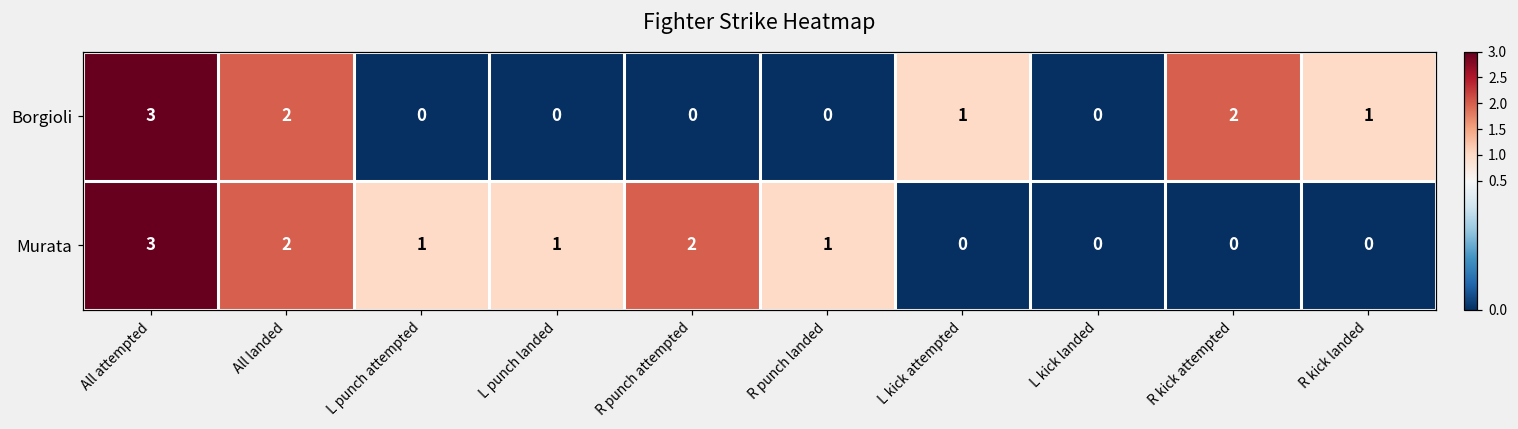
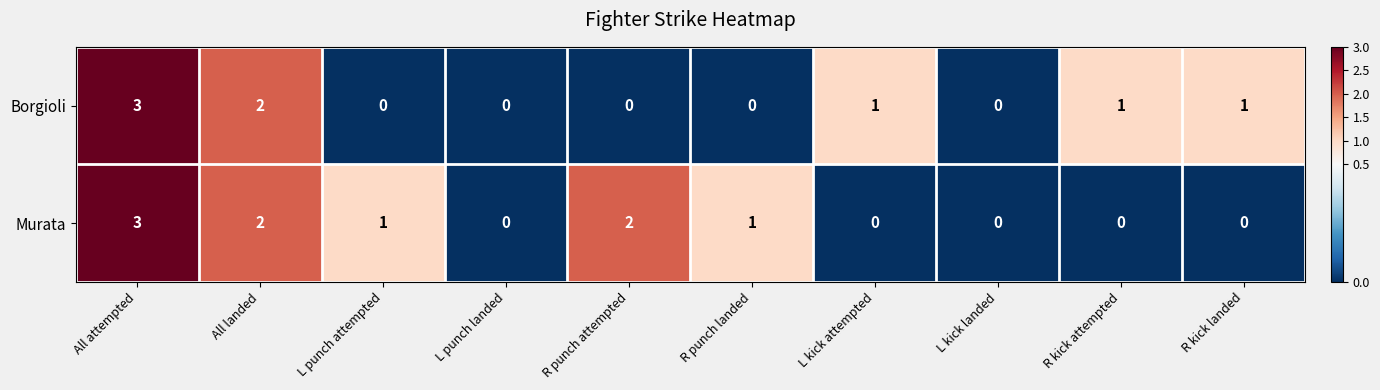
Borgioli, R kick attempted: 2 -> 1
Murata, L punch landed: 1 -> 0
